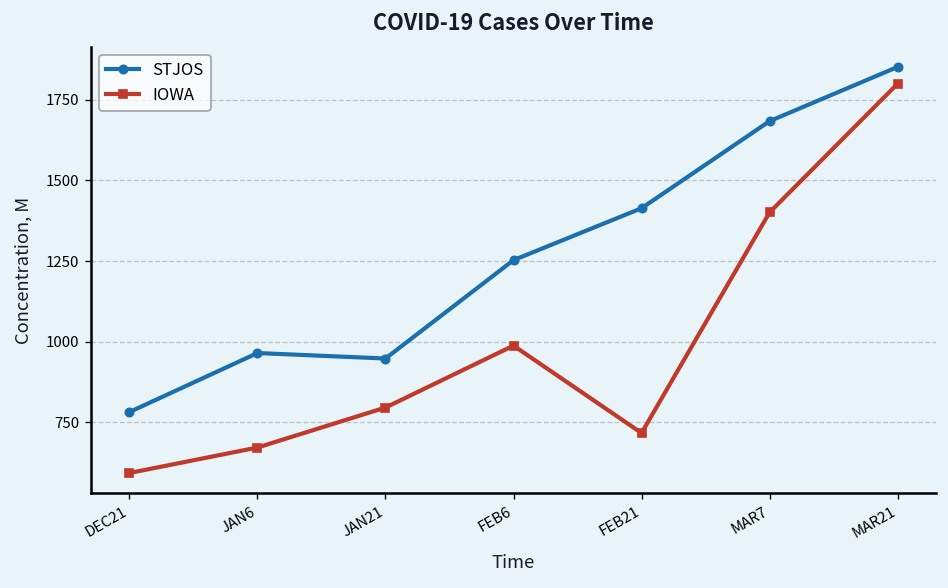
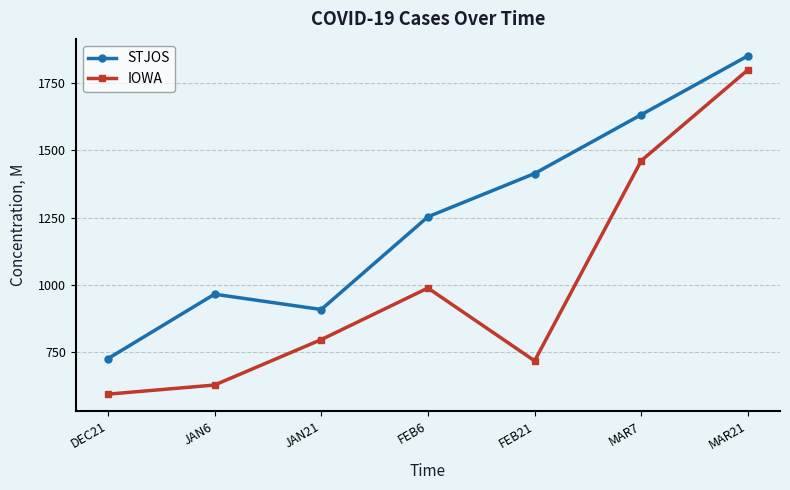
STJOS, DEC21: 780 -> 730
IOWA, JAN6: 670 -> 630
STJOS, JAN21: 950 -> 910
STJOS, MAR7: 1680 -> 1630
IOWA, MAR7: 1400 -> 1460
